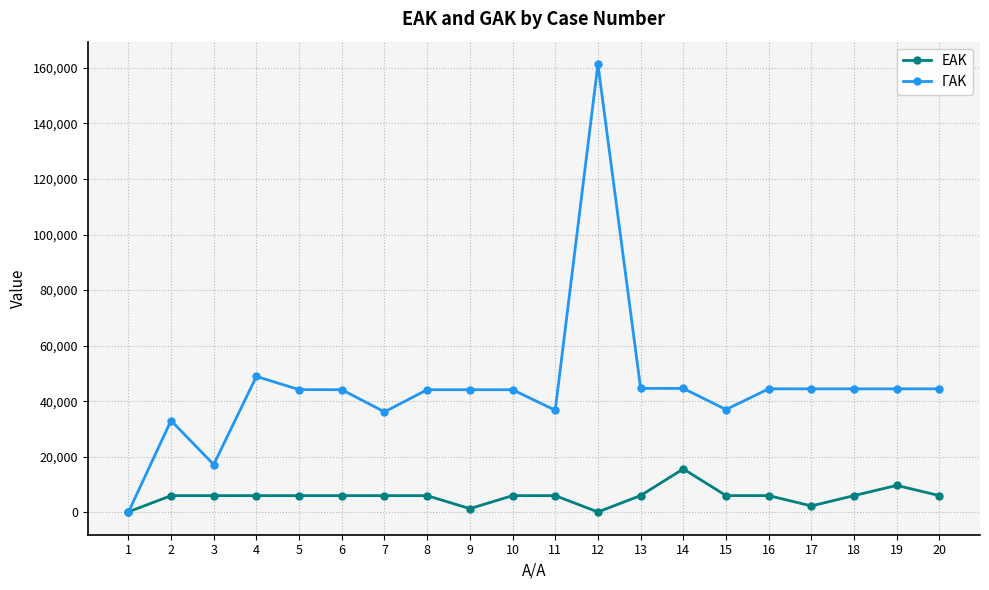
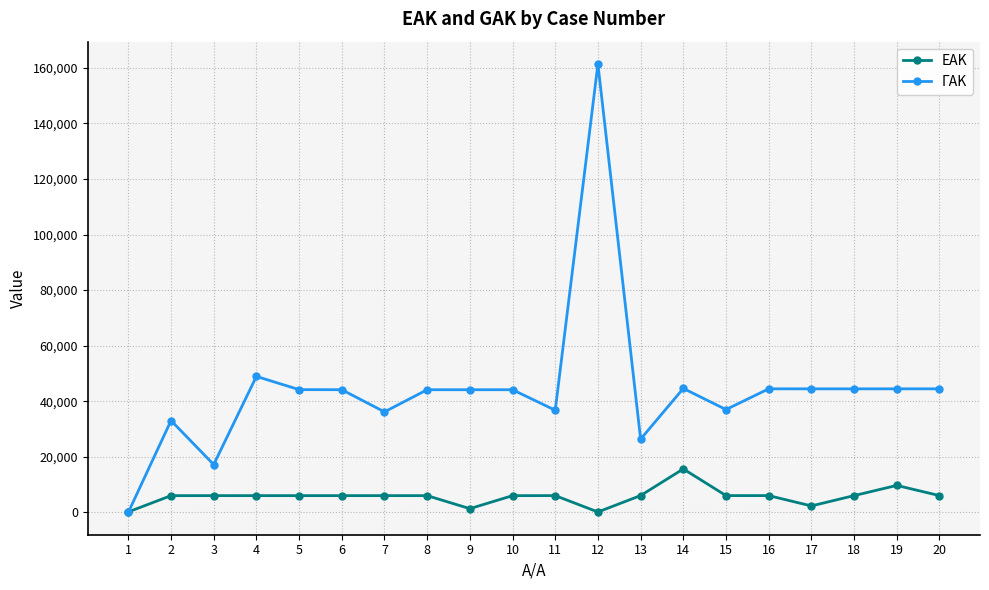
ΓΑΚ, 13: 45,000 -> 26,000
